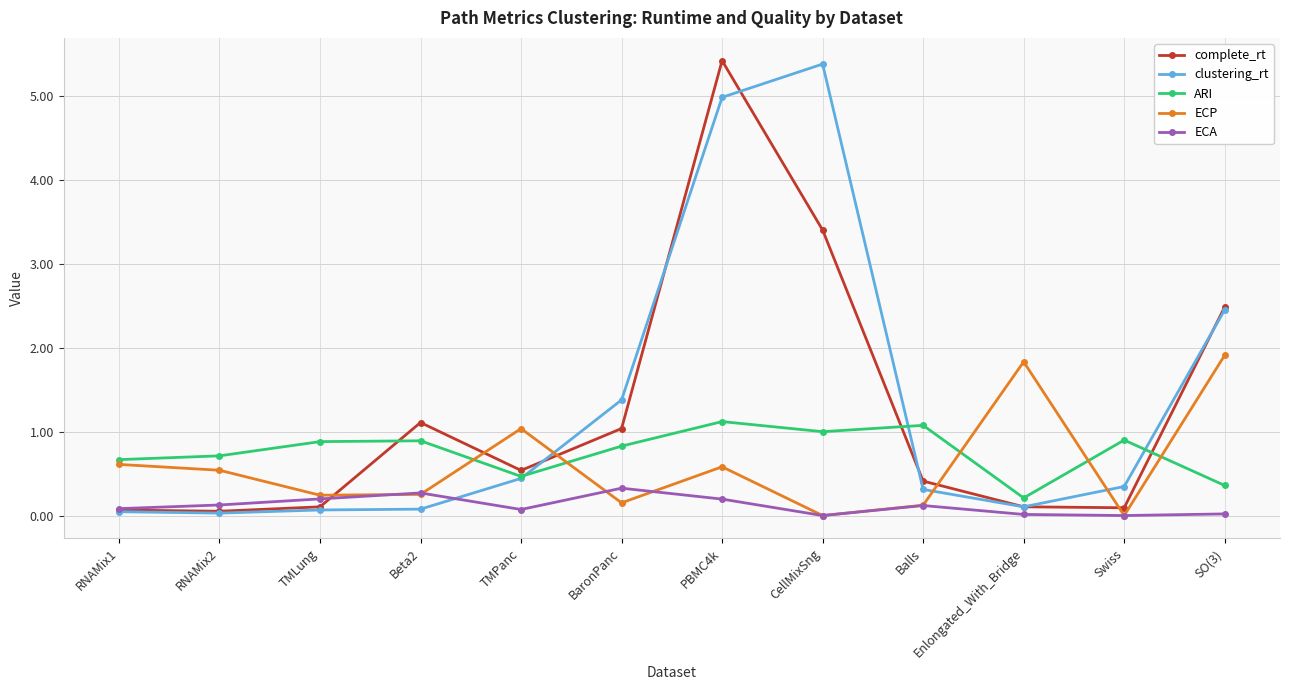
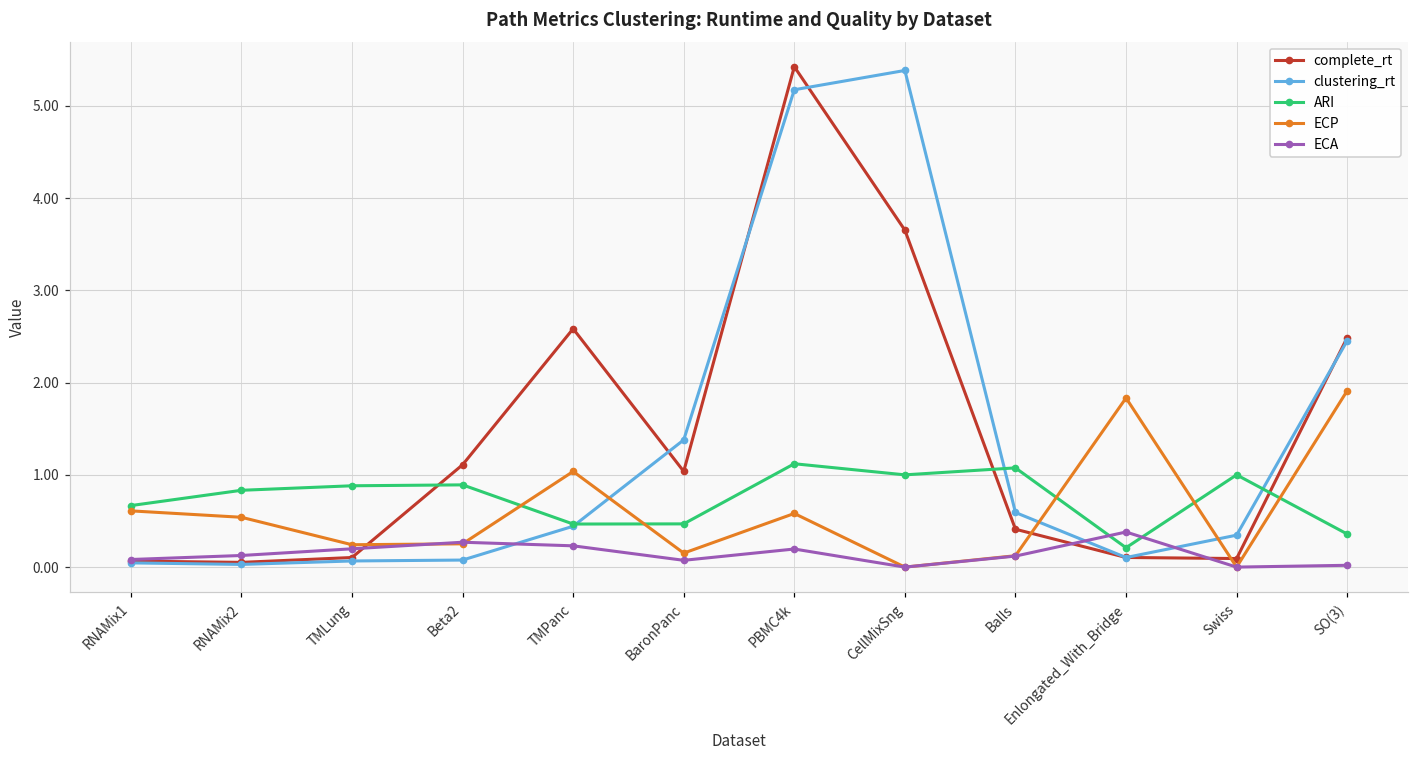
ARI, RNAMix2: 0.7 -> 0.8
complete_rt, TMPanc: 0.5 -> 2.6
ECA, TMPanc: 0.1 -> 0.2
ARI, BaronPanc: 0.8 -> 0.5
ECA, BaronPanc: 0.3 -> 0.1
clustering_rt, PBMC4k: 5.0 -> 5.2
complete_rt, CellMixSng: 3.4 -> 3.7
clustering_rt, Balls: 0.3 -> 0.6
ECA, Enlongated_With_Bridge: 0.0 -> 0.4
ARI, Swiss: 0.9 -> 1.0
